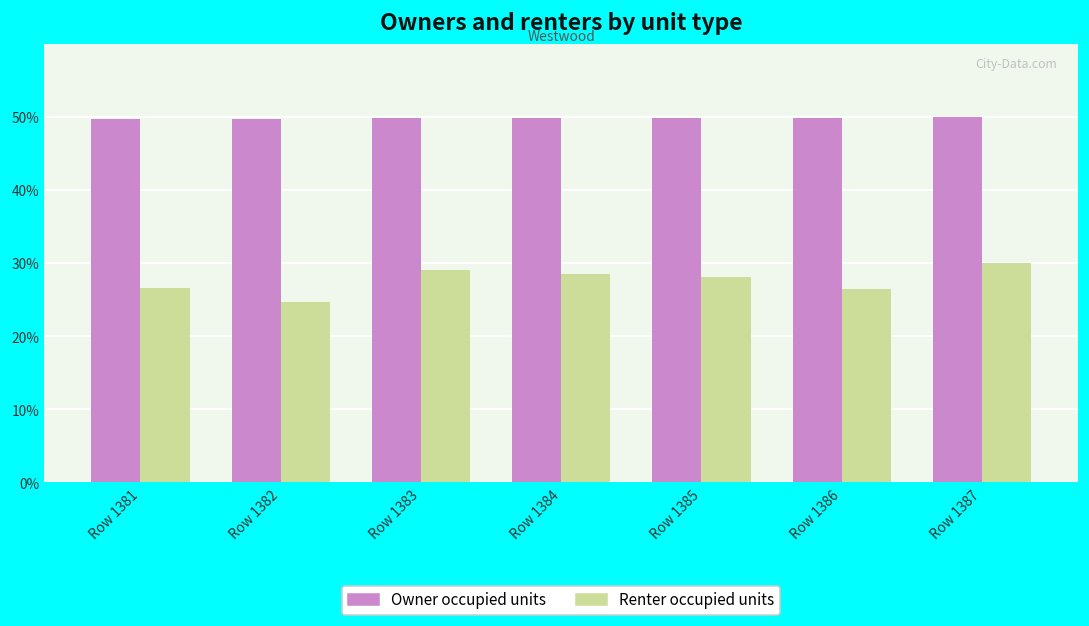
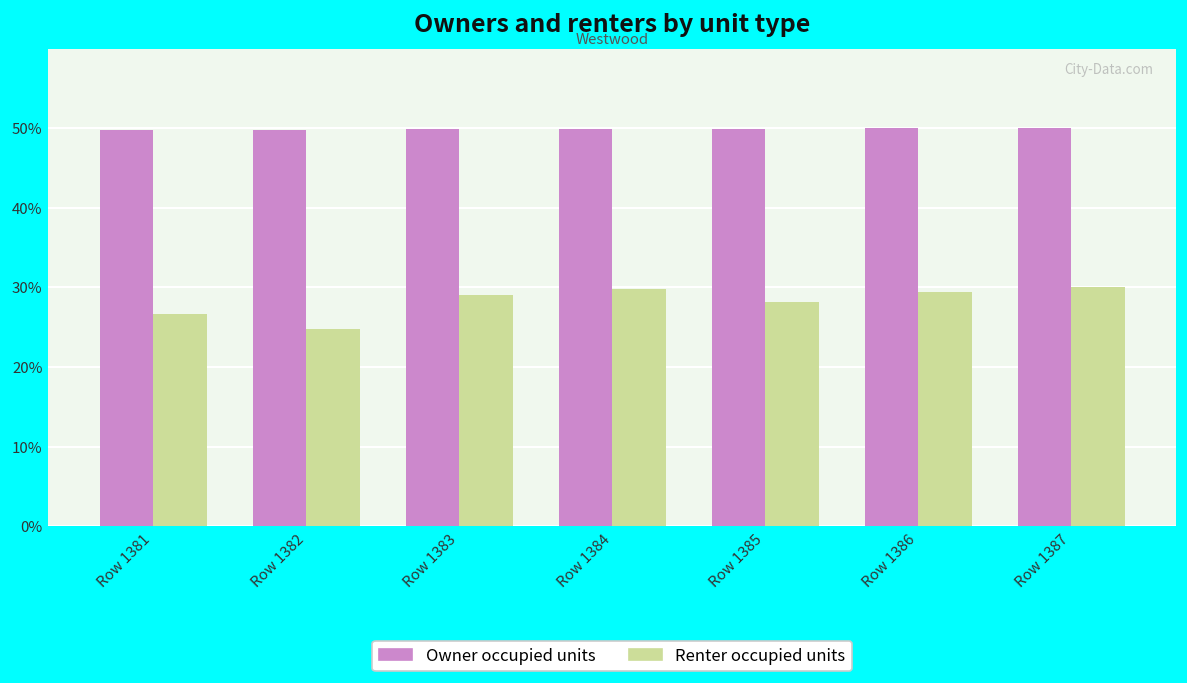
Renter occupied units, Row 1384: 29% -> 30%
Renter occupied units, Row 1386: 26% -> 29%
